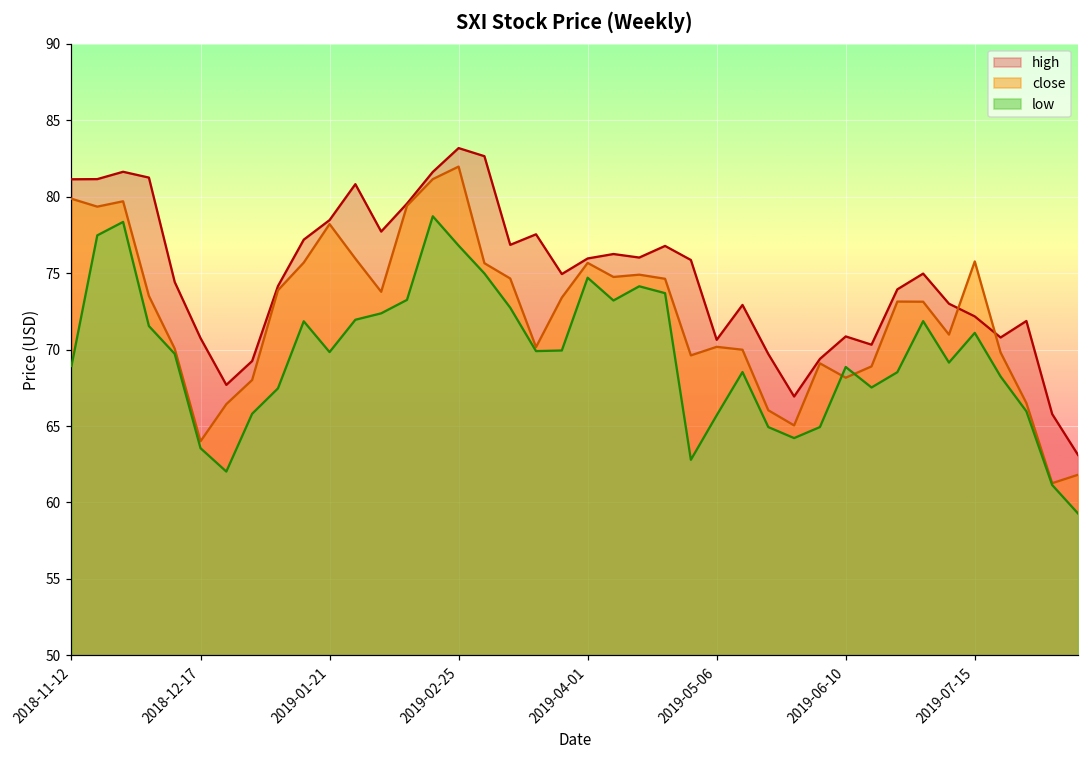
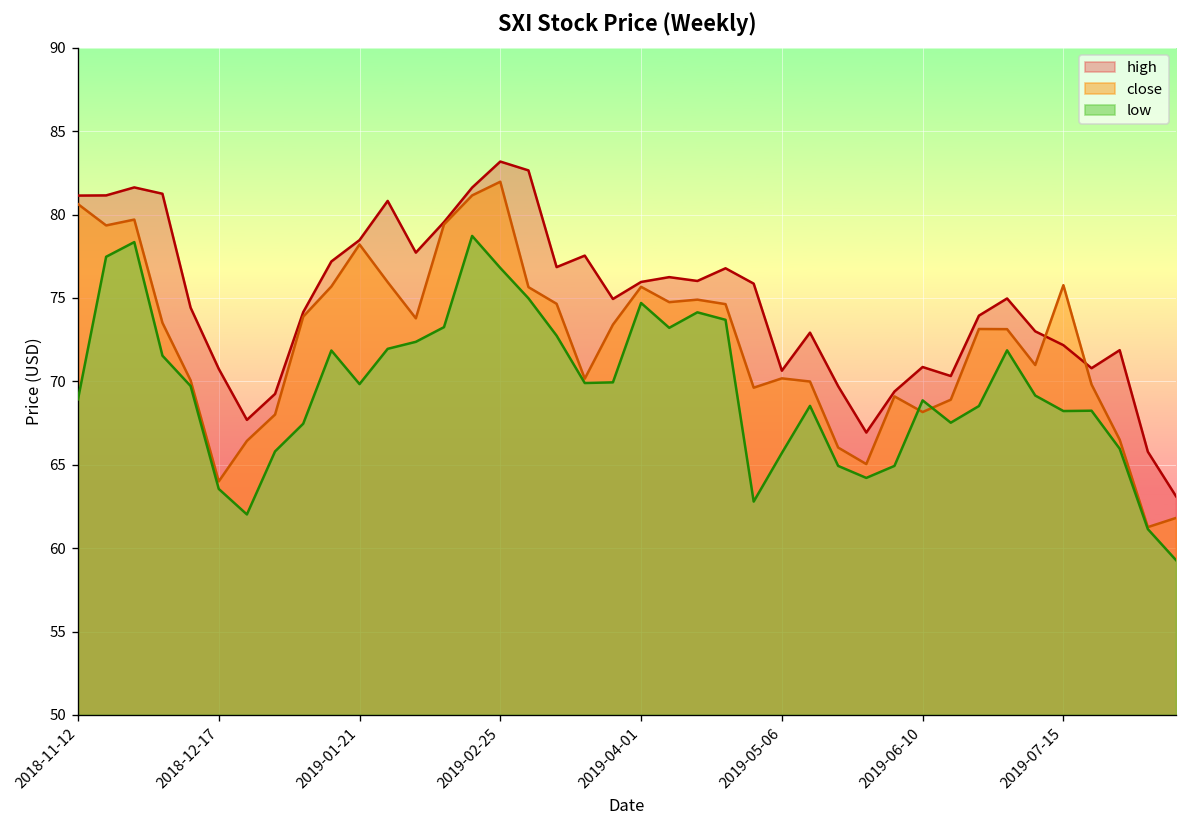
close, 2018-11-12: 79.9 -> 80.6
low, 2019-07-15: 71.1 -> 68.2
